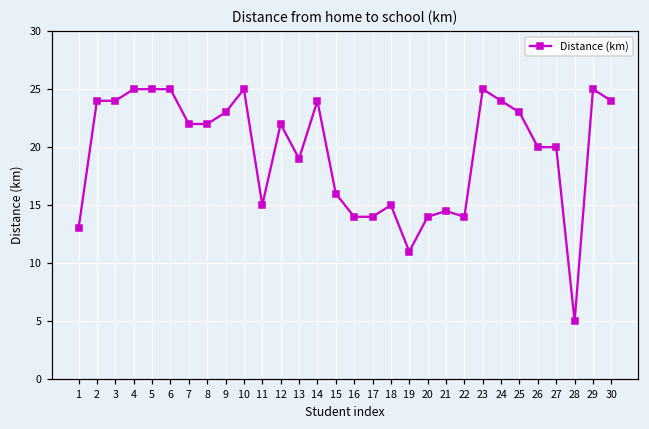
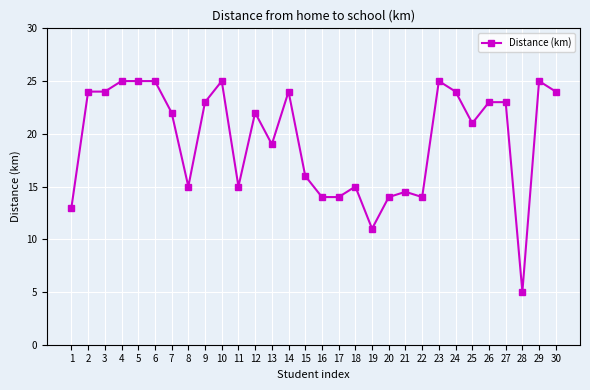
8: 22 -> 15
25: 23 -> 21
26: 20 -> 23
27: 20 -> 23
